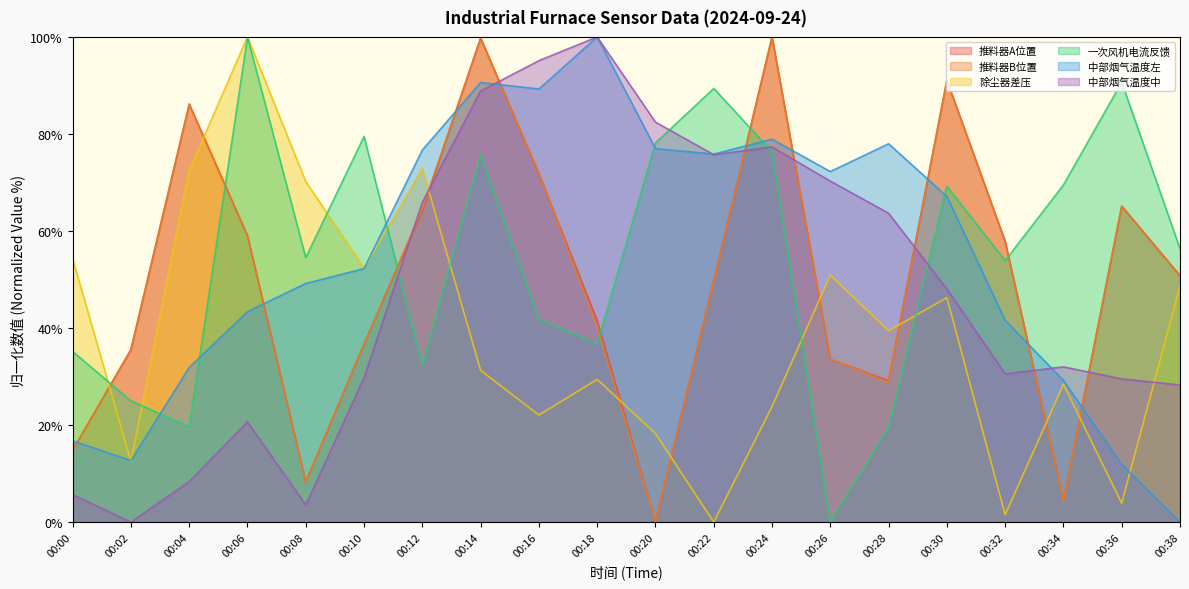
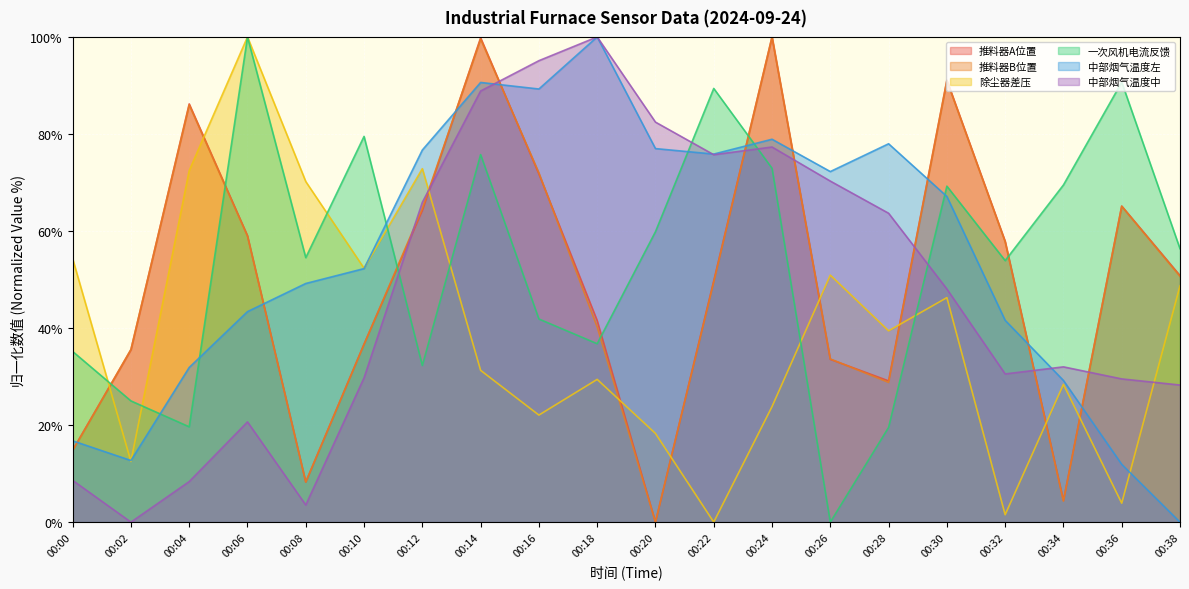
中部烟气温度中, 00:00: 6% -> 9%
一次风机电流反馈, 00:20: 78% -> 60%
一次风机电流反馈, 00:24: 76% -> 73%
